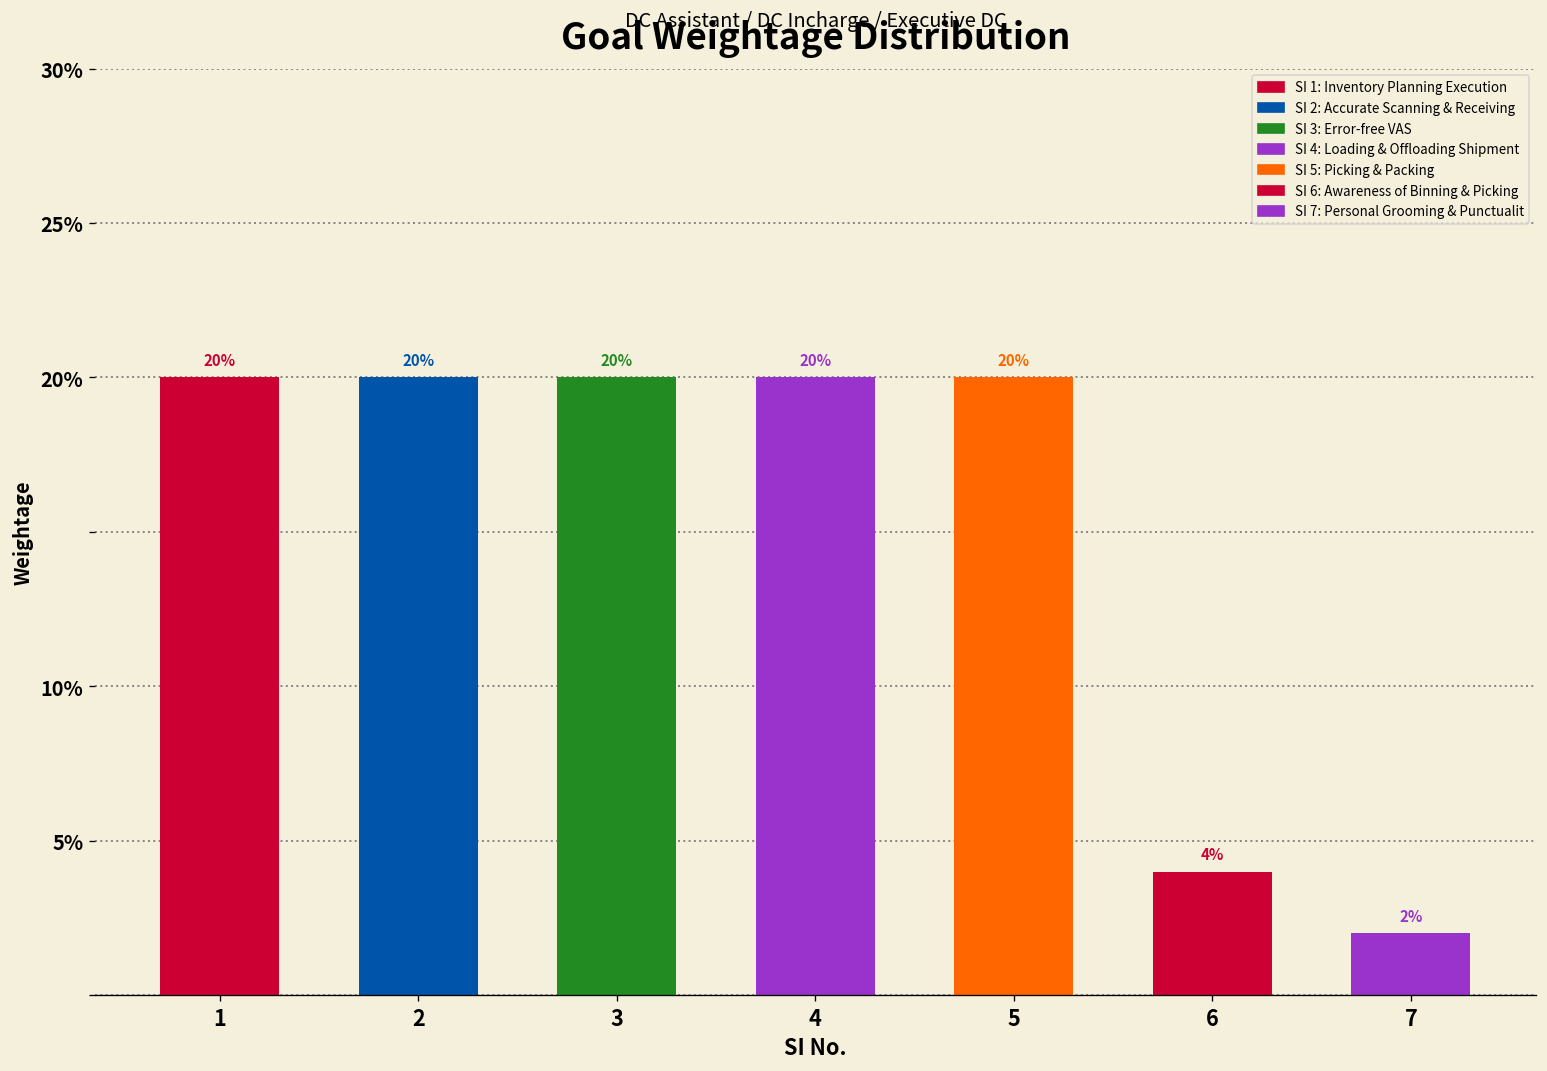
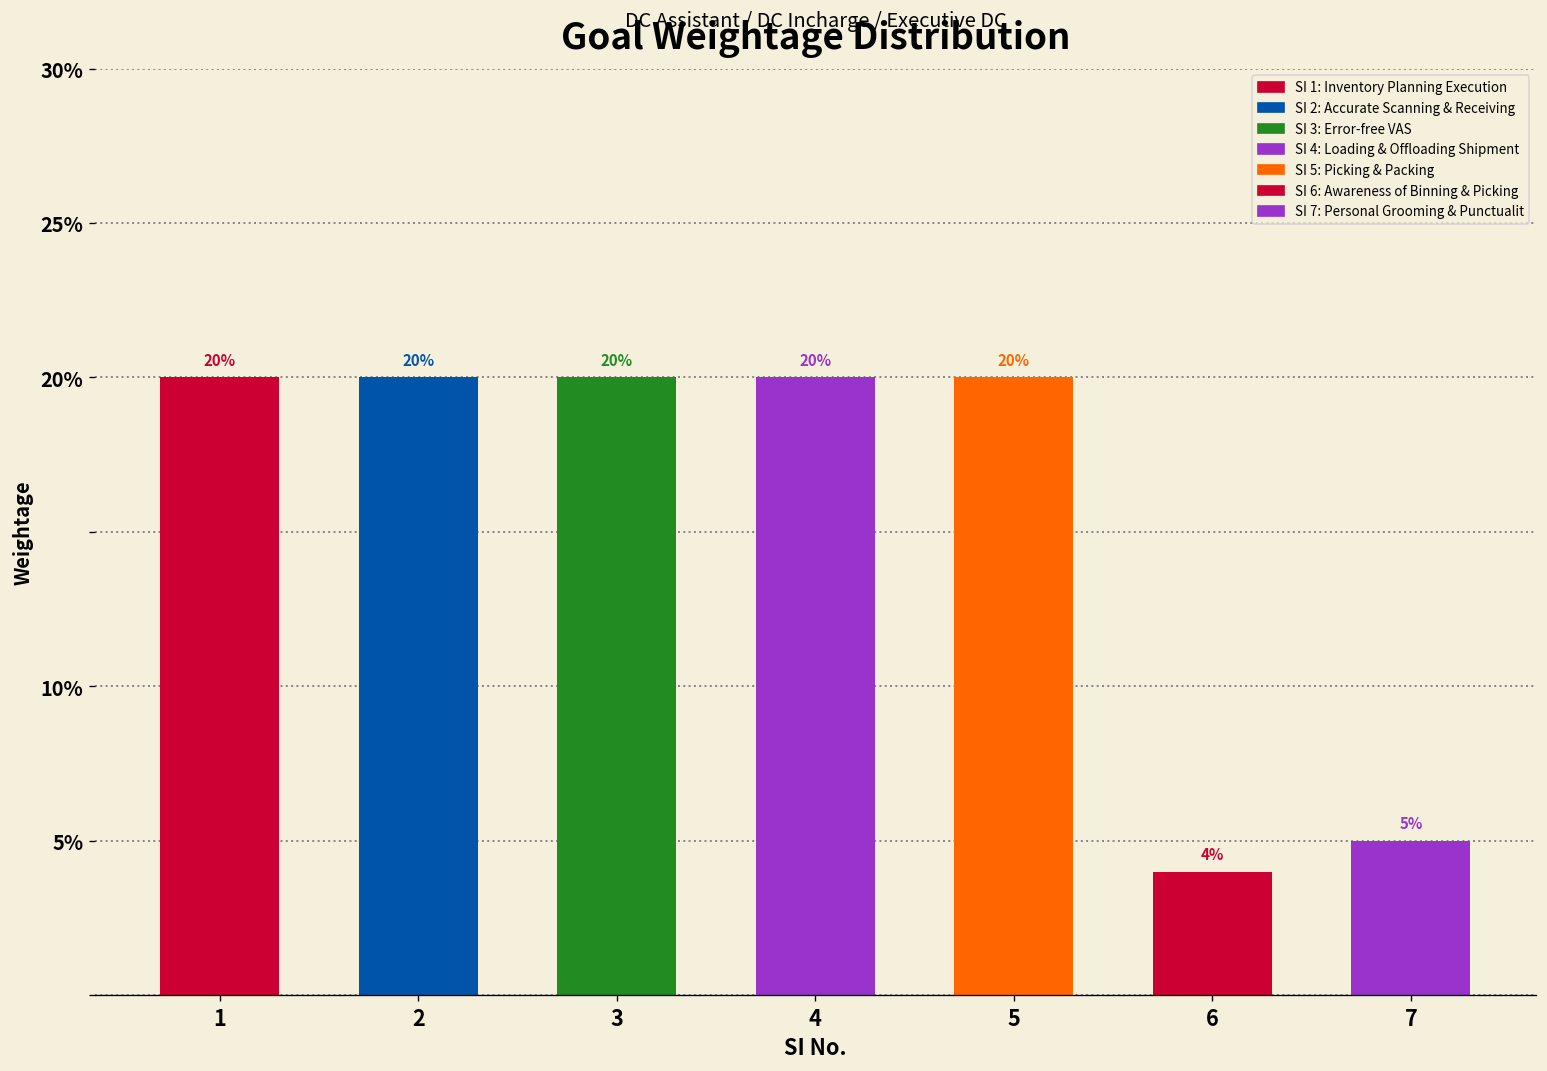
7: 2% -> 5%
